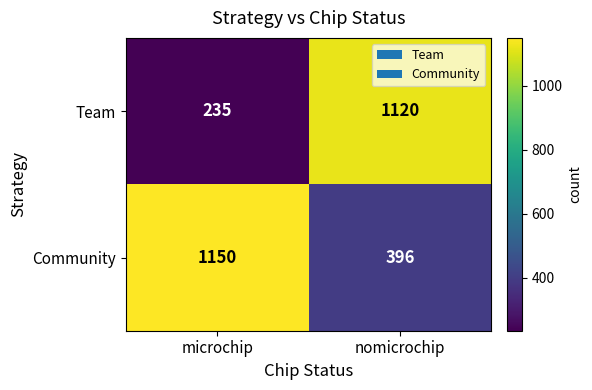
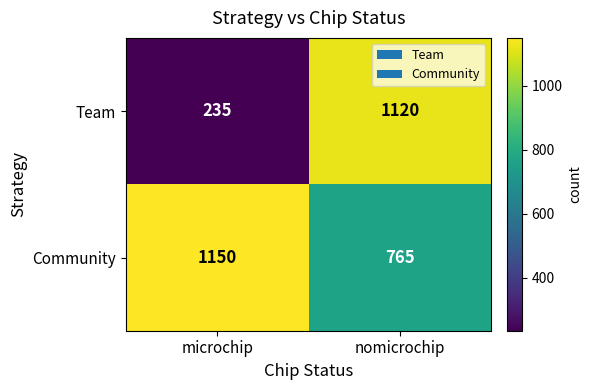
Community, nomicrochip: 396 -> 765
